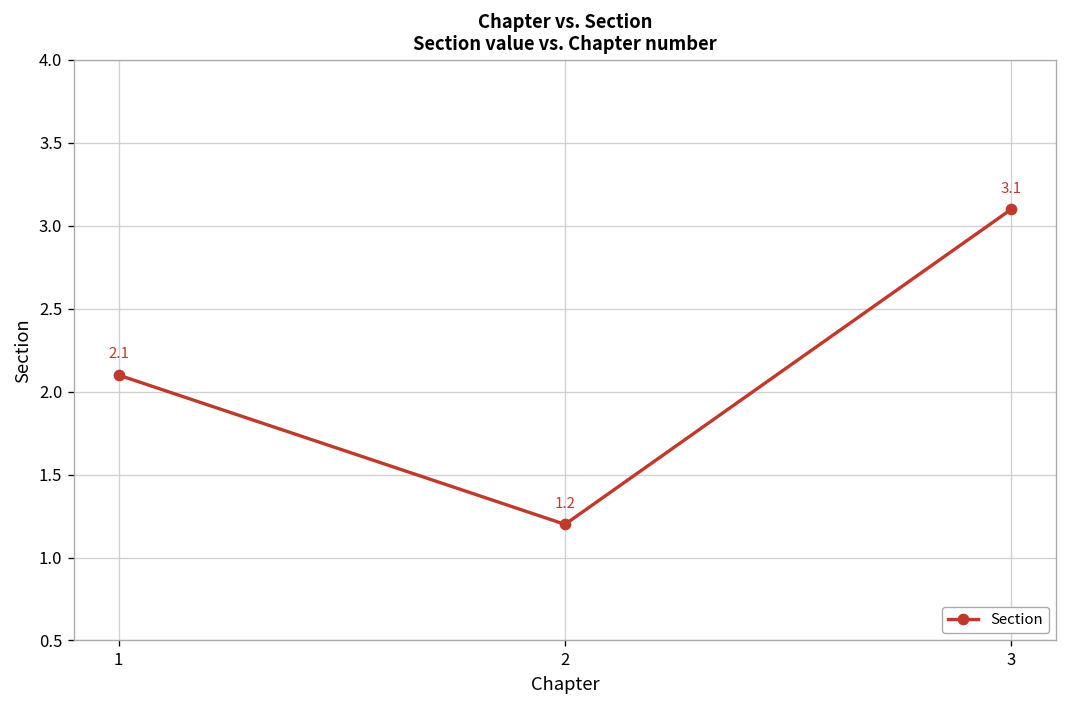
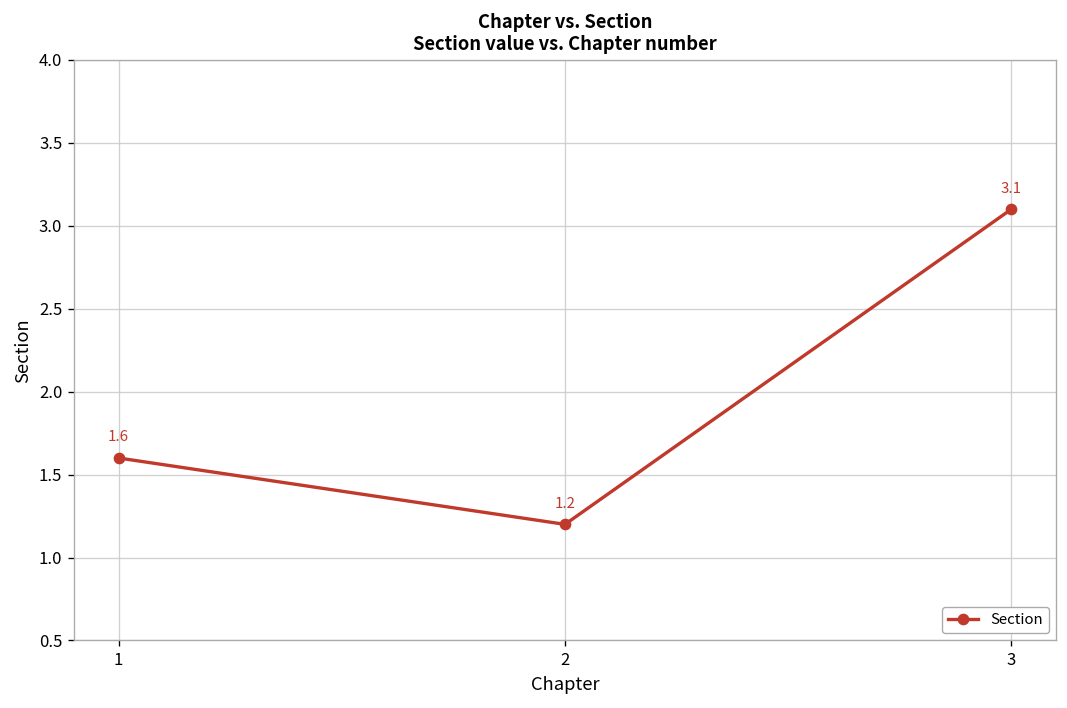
1: 2.1 -> 1.6
